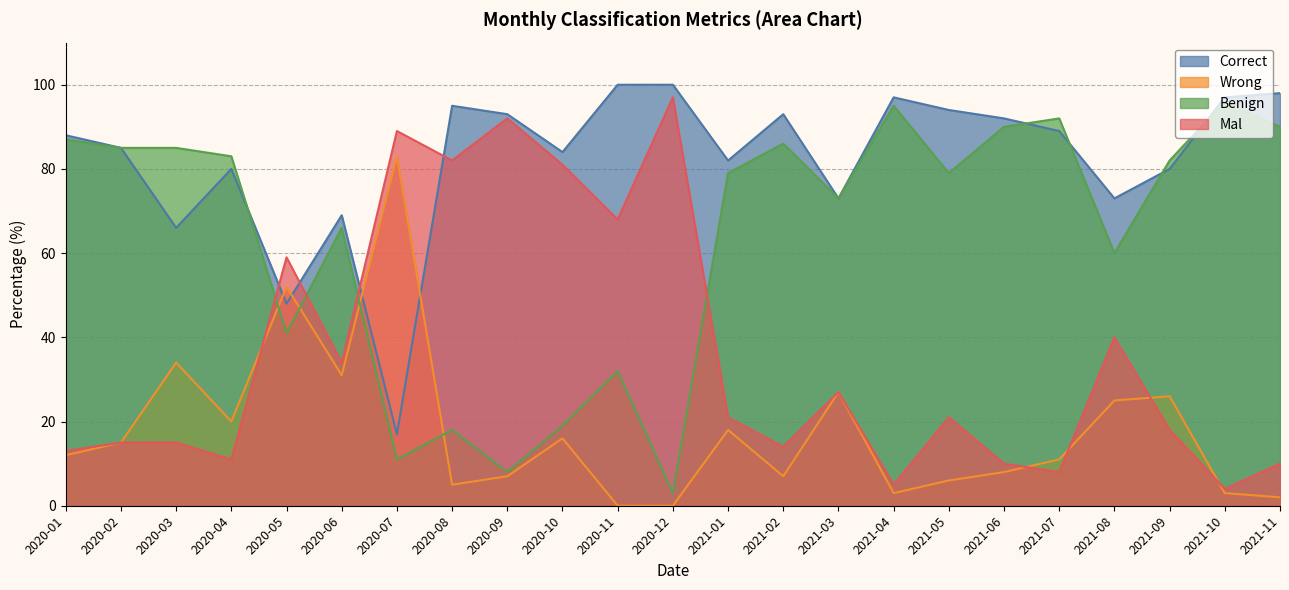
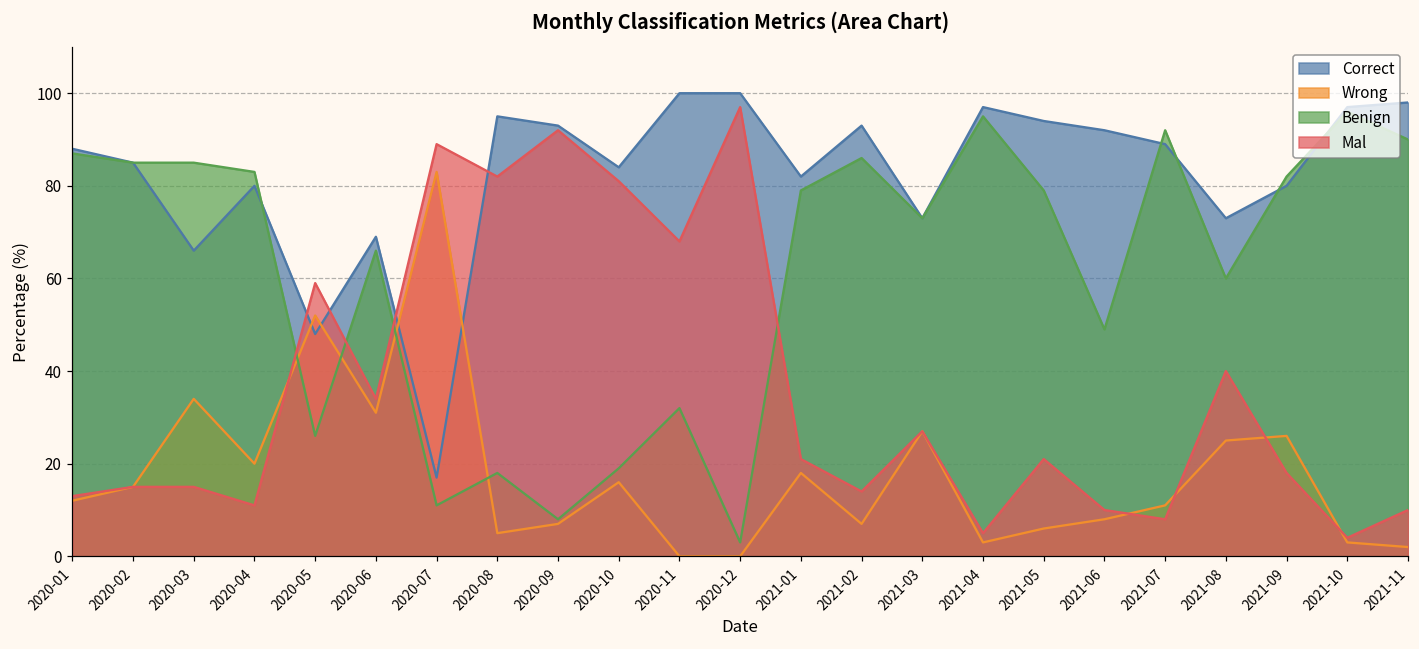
Benign, 2020-05: 41 -> 26
Benign, 2021-06: 90 -> 49
